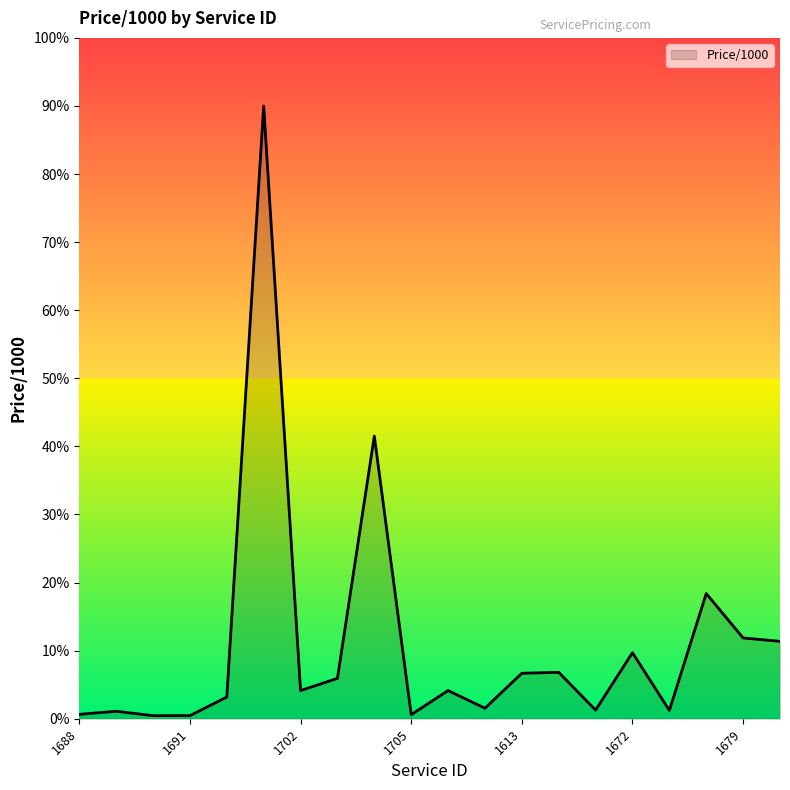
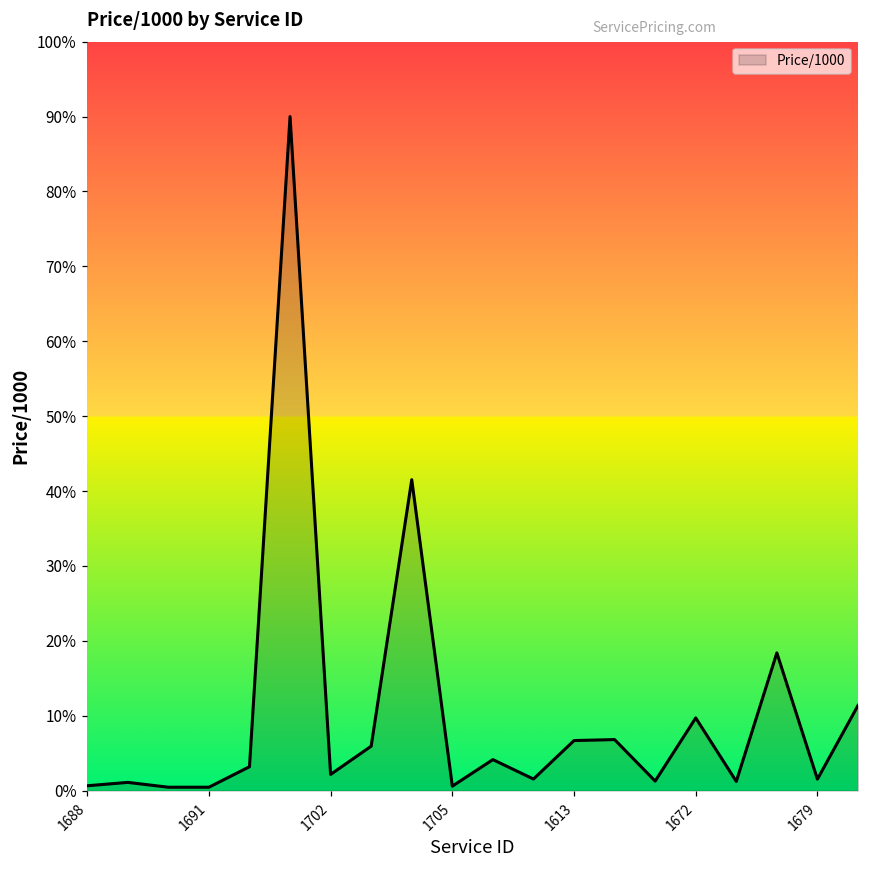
1702: 4% -> 2%
1679: 12% -> 2%
